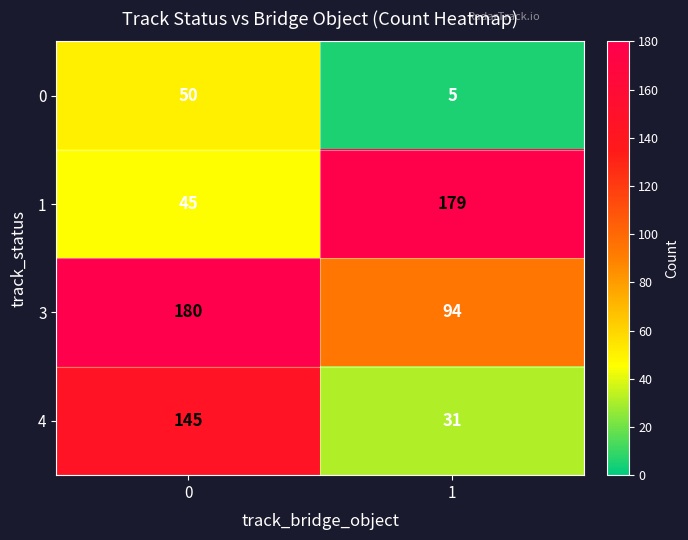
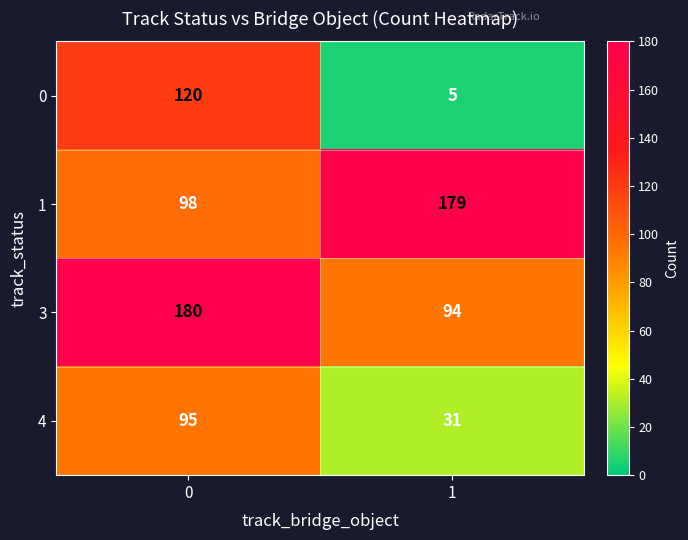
0, 0: 50 -> 120
1, 0: 45 -> 98
4, 0: 145 -> 95
